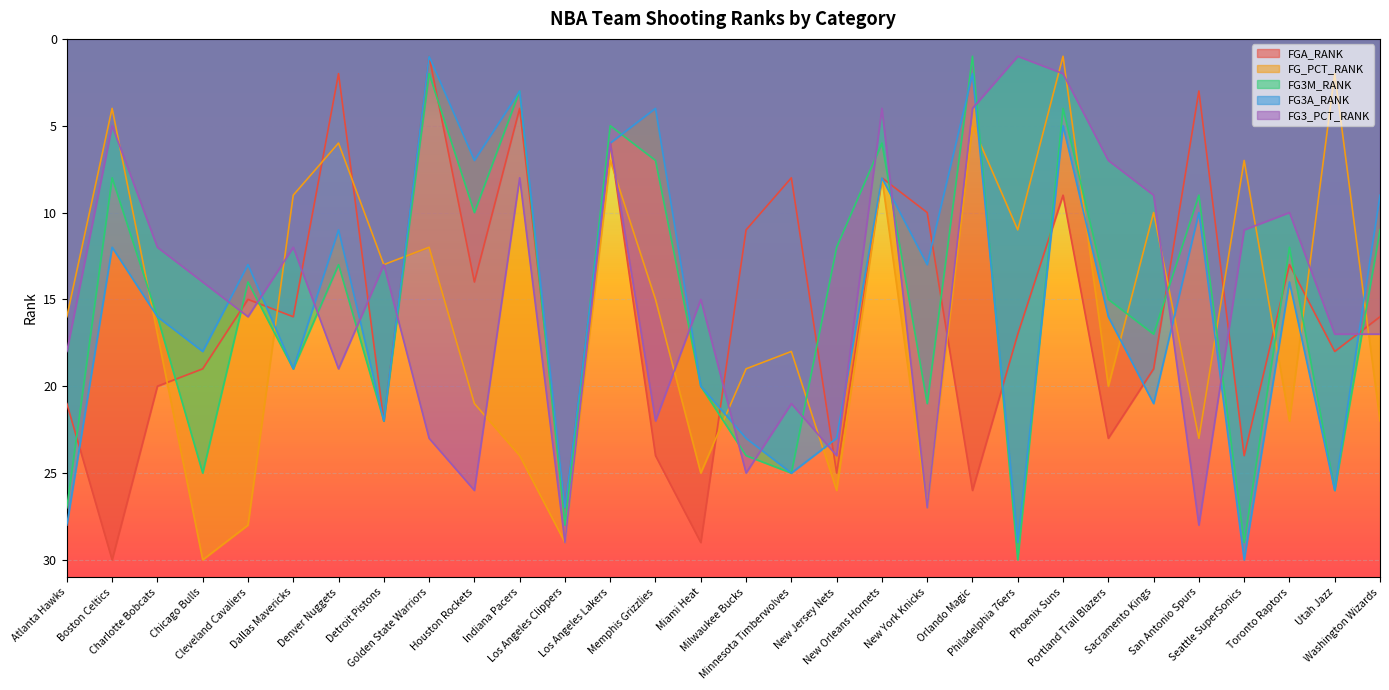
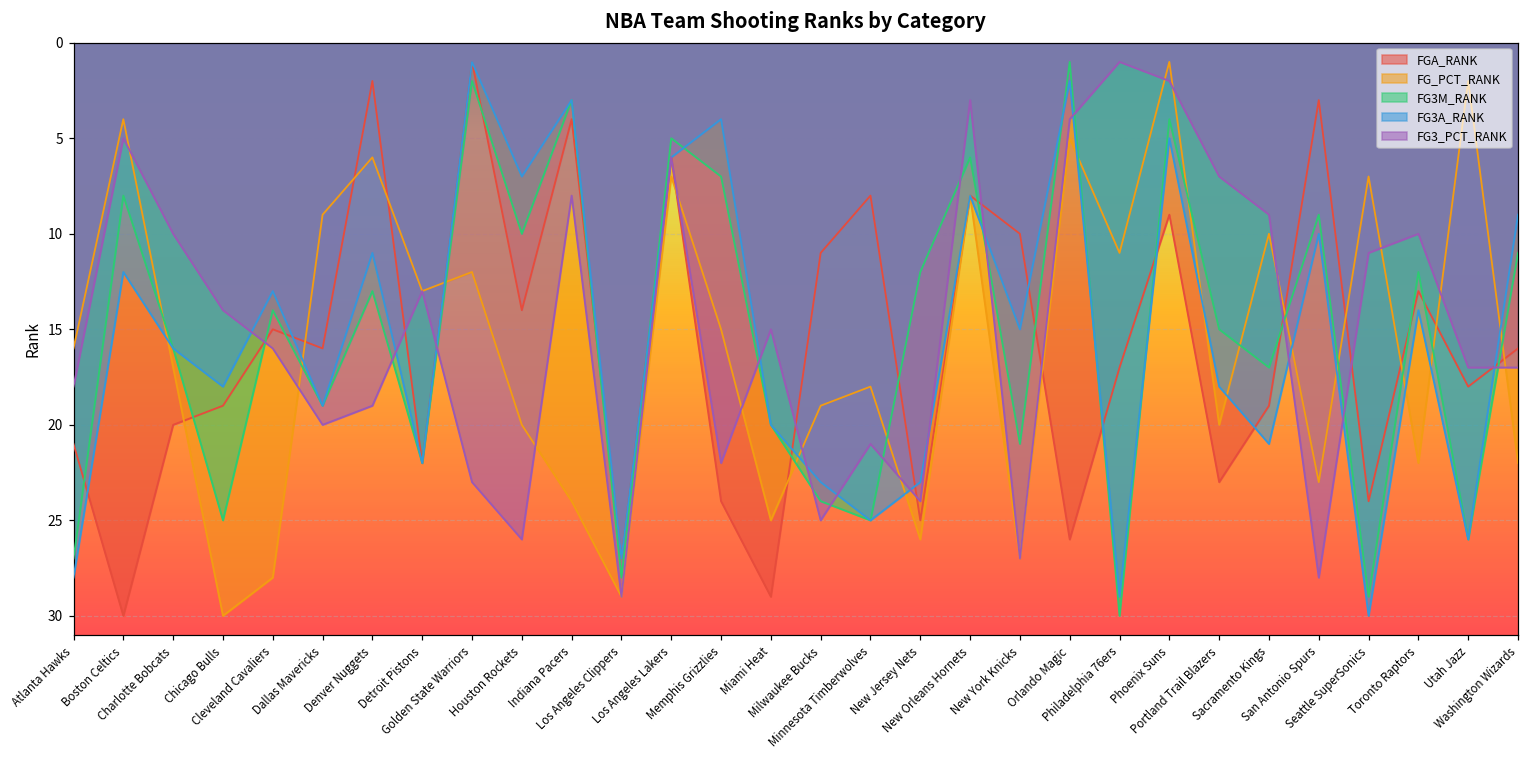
FG3_PCT_RANK, Charlotte Bobcats: 12 -> 10
FG3_PCT_RANK, Dallas Mavericks: 12 -> 20
FG_PCT_RANK, Houston Rockets: 21 -> 20
FG3_PCT_RANK, New Orleans Hornets: 4 -> 3
FG3A_RANK, New York Knicks: 13 -> 15
FG3A_RANK, Portland Trail Blazers: 16 -> 18
